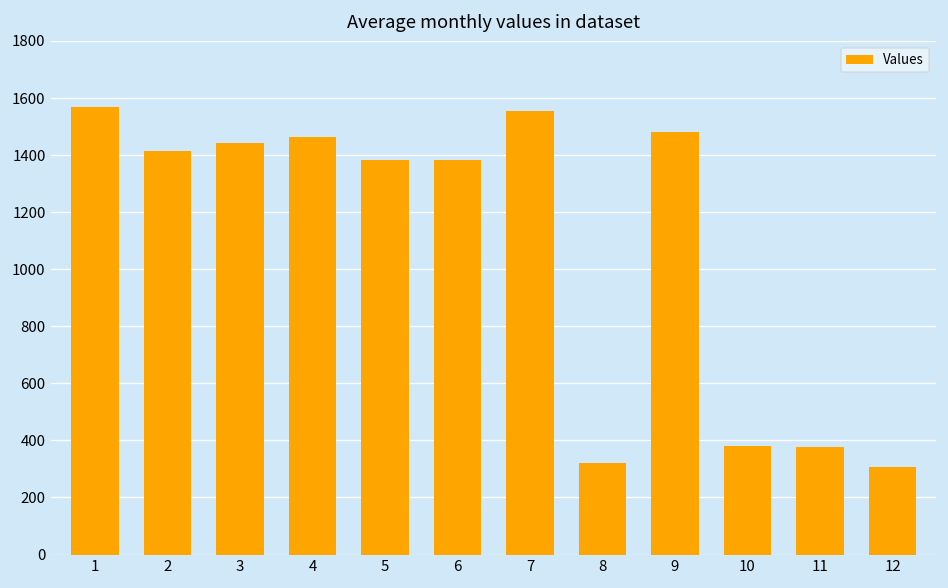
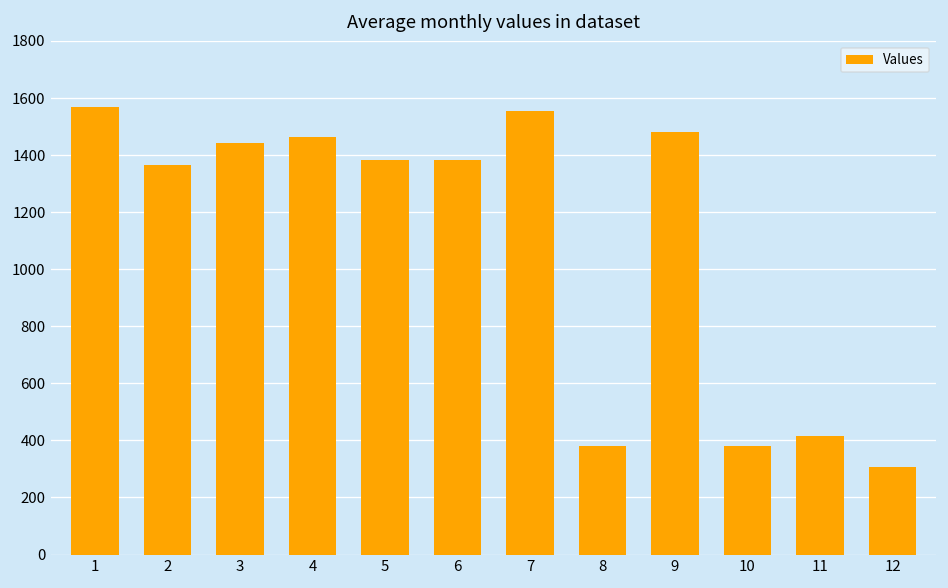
2: 1410 -> 1360
8: 320 -> 380
11: 380 -> 420
